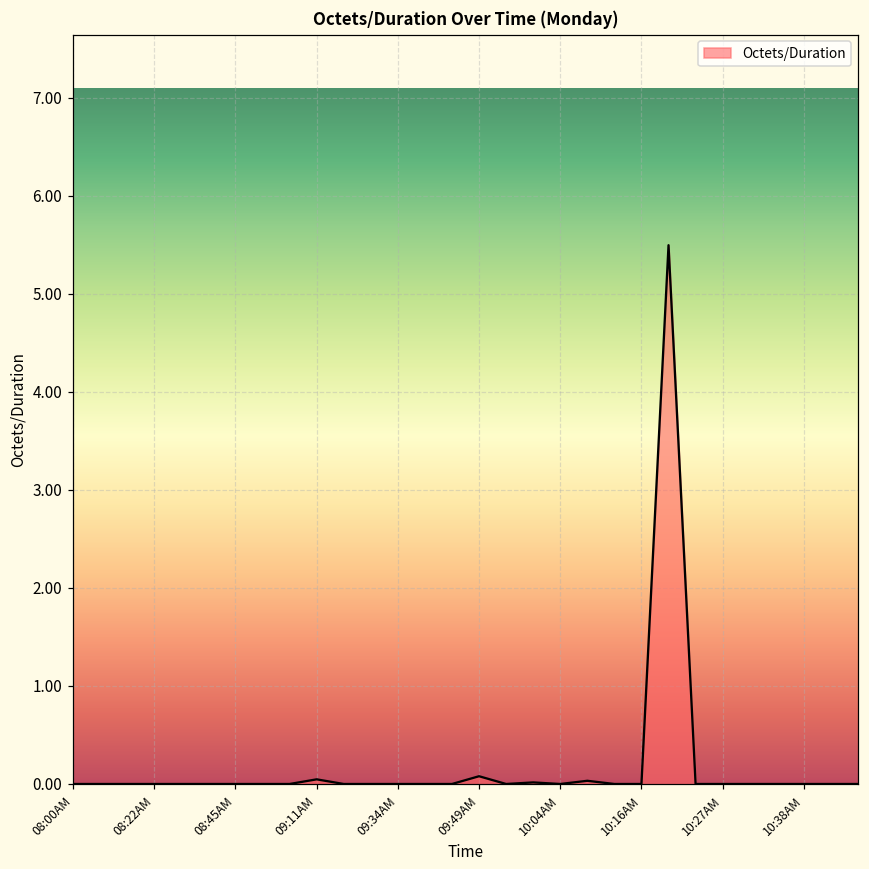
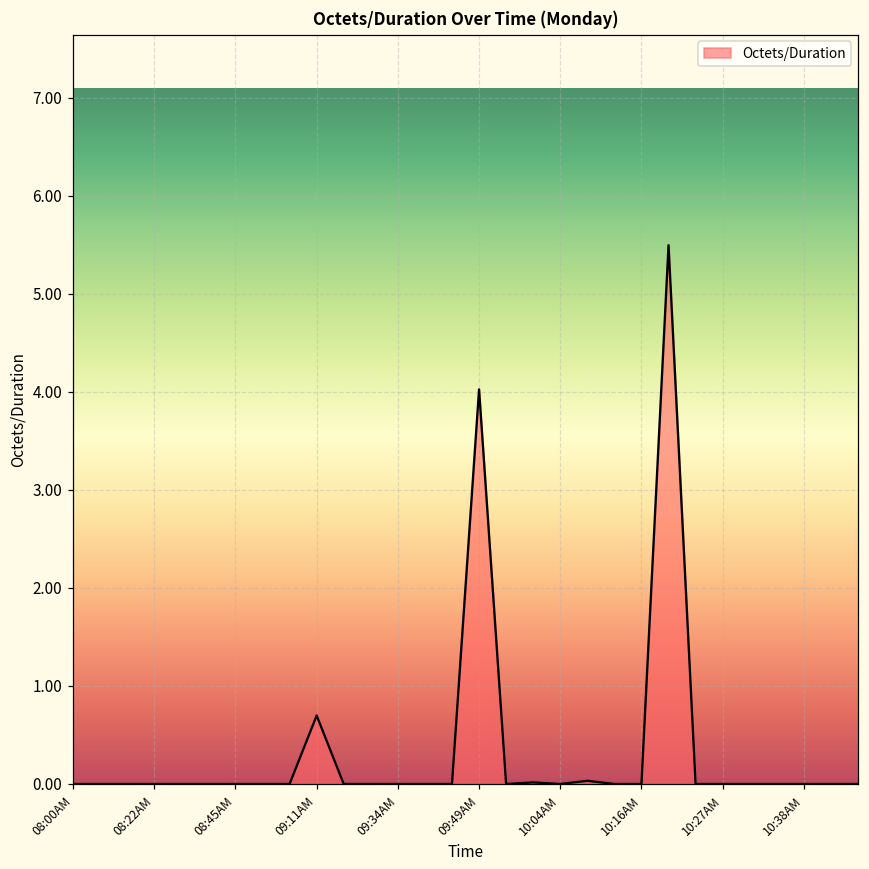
09:11AM: 0.0 -> 0.7
09:49AM: 0.1 -> 4.0
